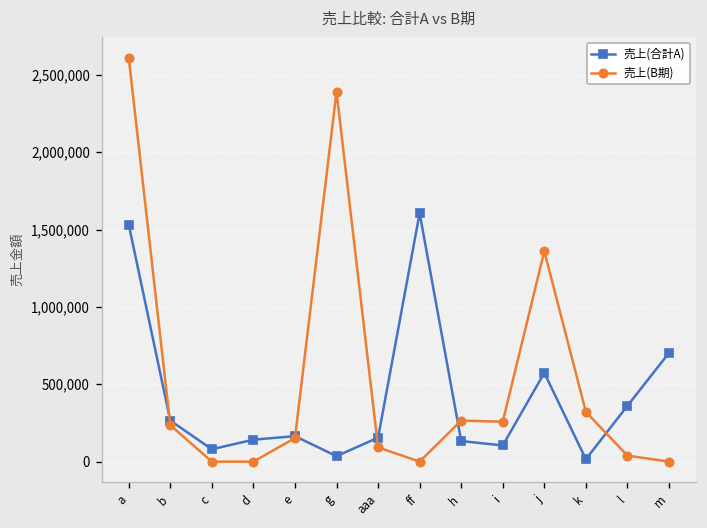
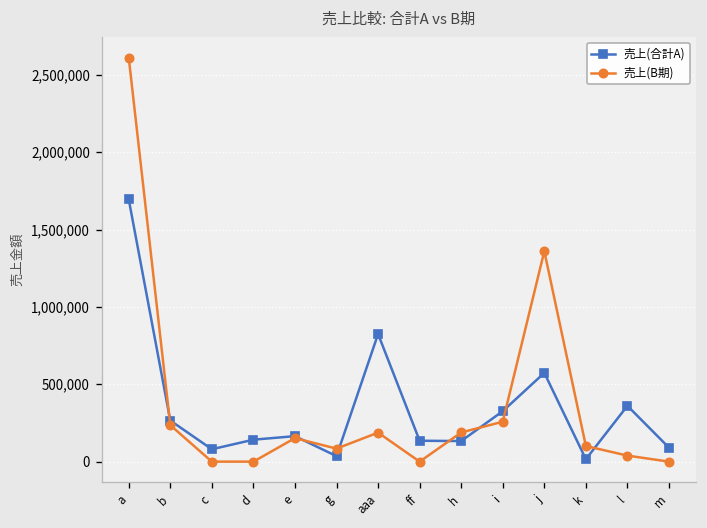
売上(合計A), a: 1,530,000 -> 1,700,000
売上(B期), g: 2,390,000 -> 80,000
売上(合計A), aaa: 160,000 -> 820,000
売上(B期), aaa: 90,000 -> 190,000
売上(合計A), ff: 1,610,000 -> 140,000
売上(B期), h: 270,000 -> 190,000
売上(合計A), i: 100,000 -> 330,000
売上(B期), k: 320,000 -> 100,000
売上(合計A), m: 700,000 -> 90,000
